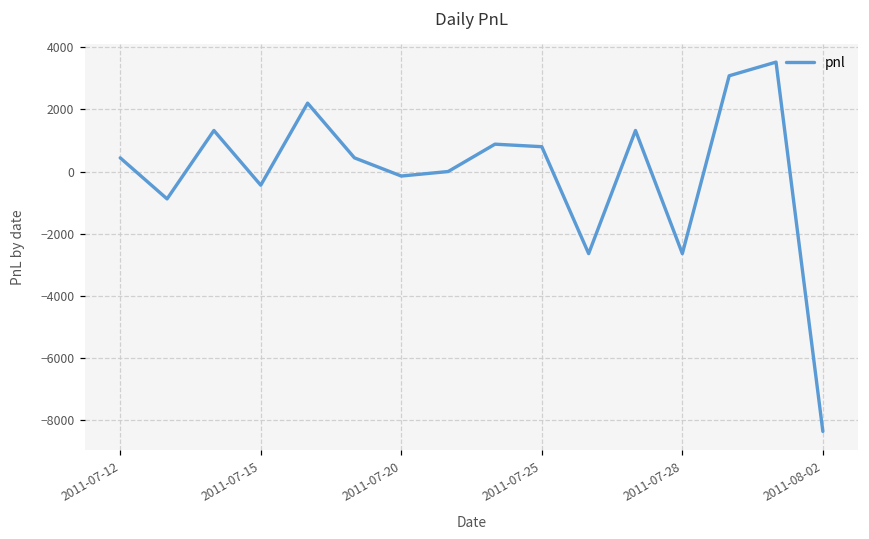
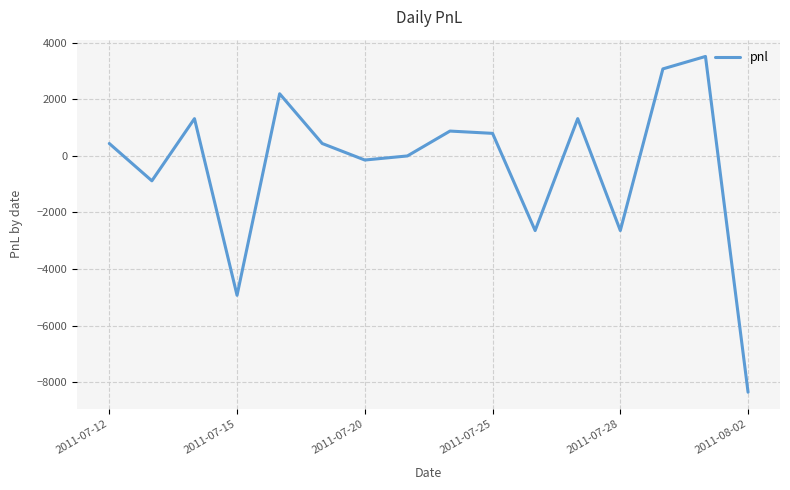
2011-07-15: -400 -> -4900
